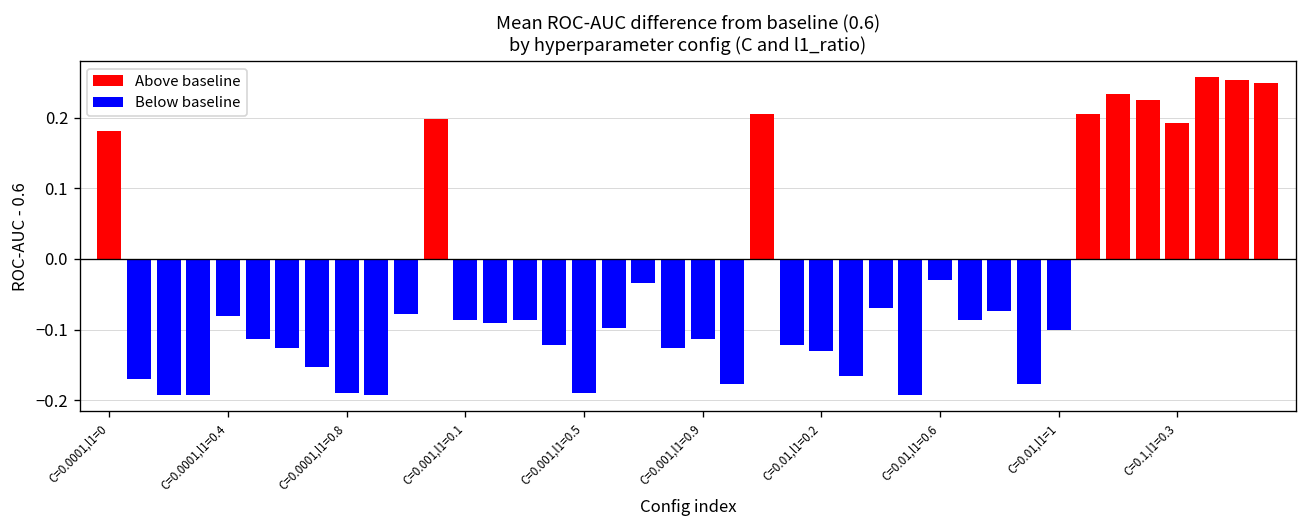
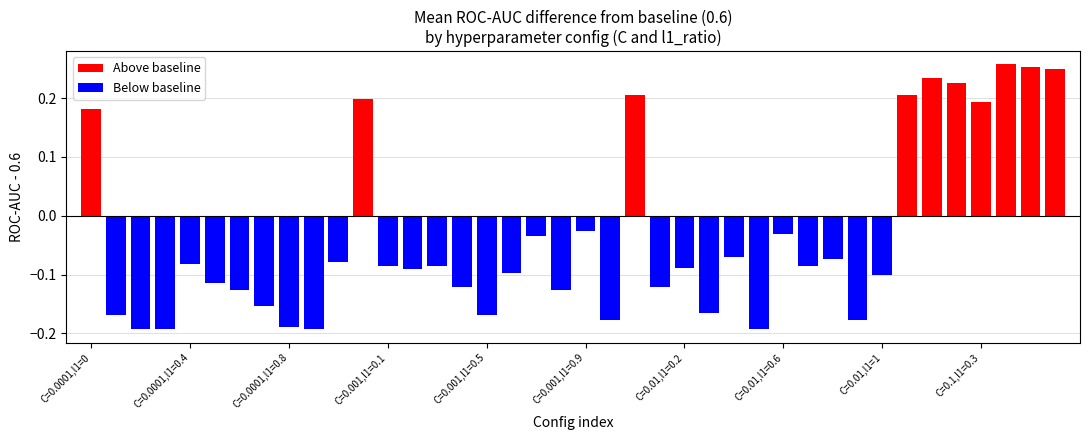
C=0.001,l1=0.5: -0.19 -> -0.17
C=0.001,l1=0.9: -0.11 -> -0.03
C=0.01,l1=0.2: -0.13 -> -0.09
